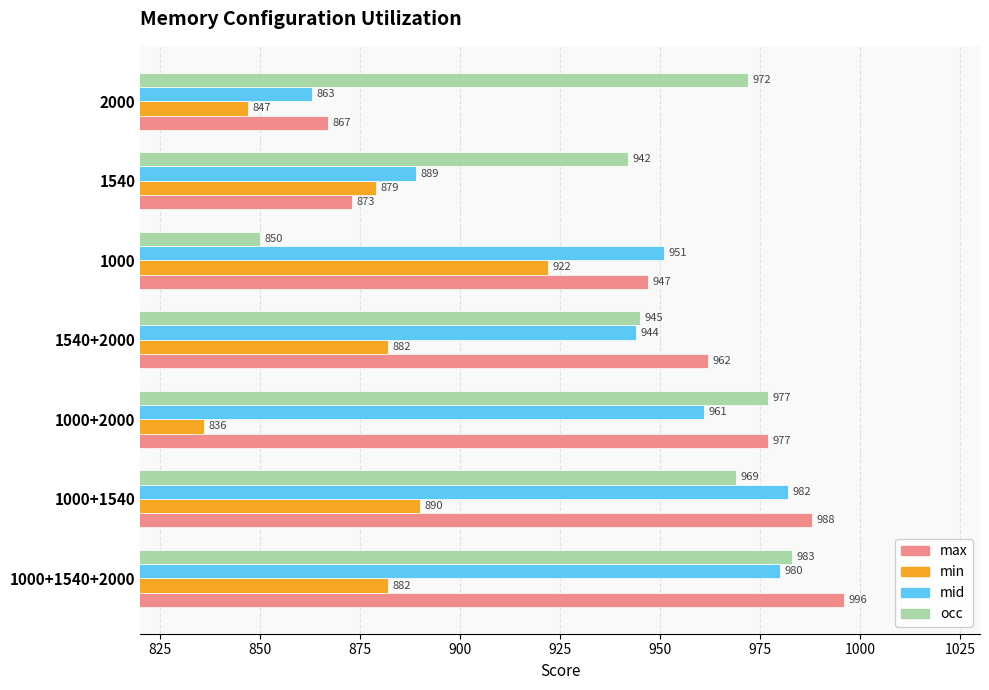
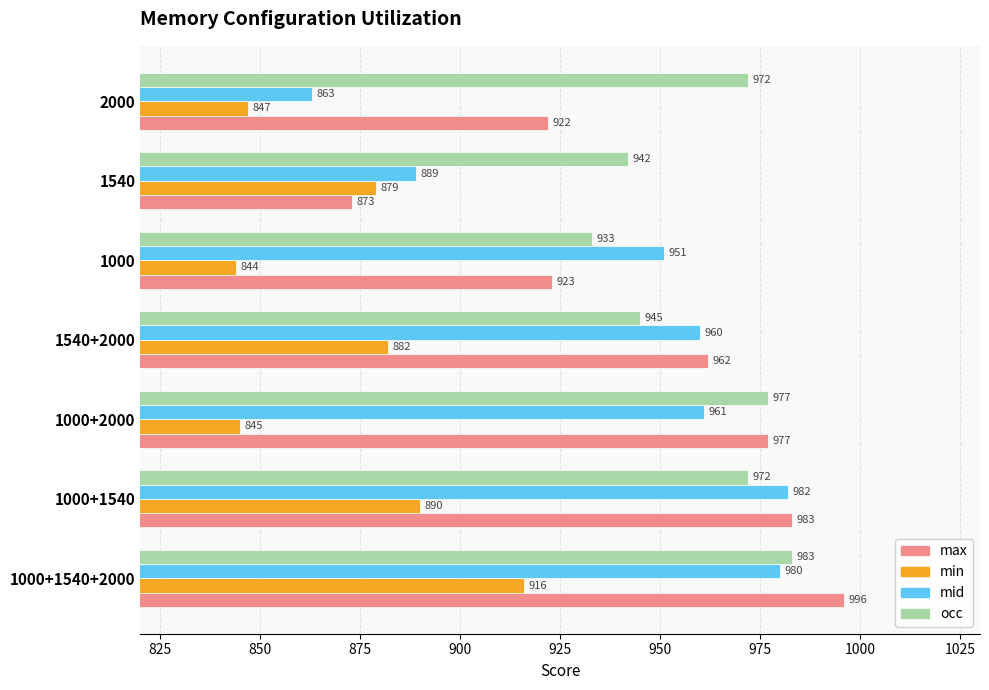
max, 2000: 867 -> 922
occ, 1000: 850 -> 933
min, 1000: 922 -> 844
max, 1000: 947 -> 923
mid, 1540+2000: 944 -> 960
min, 1000+2000: 836 -> 845
occ, 1000+1540: 969 -> 972
max, 1000+1540: 988 -> 983
min, 1000+1540+2000: 882 -> 916
